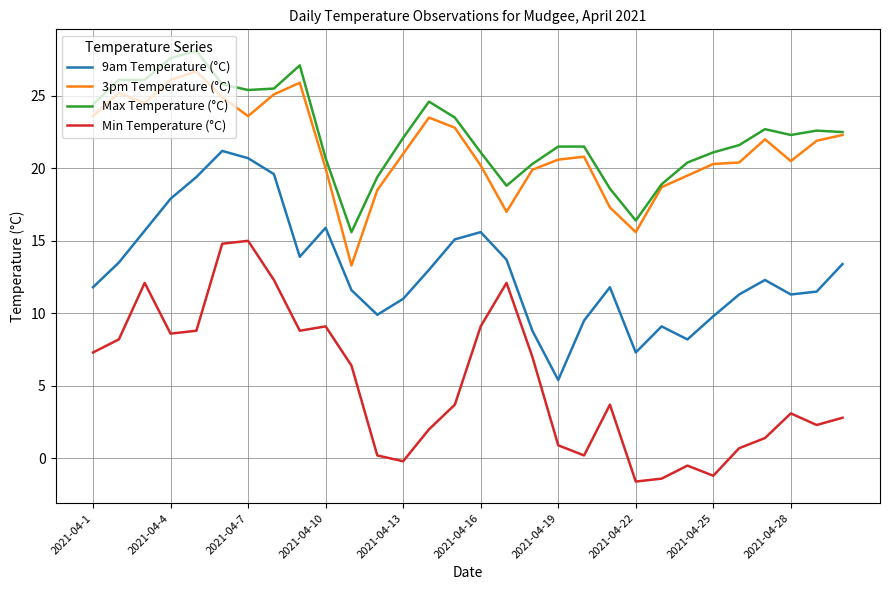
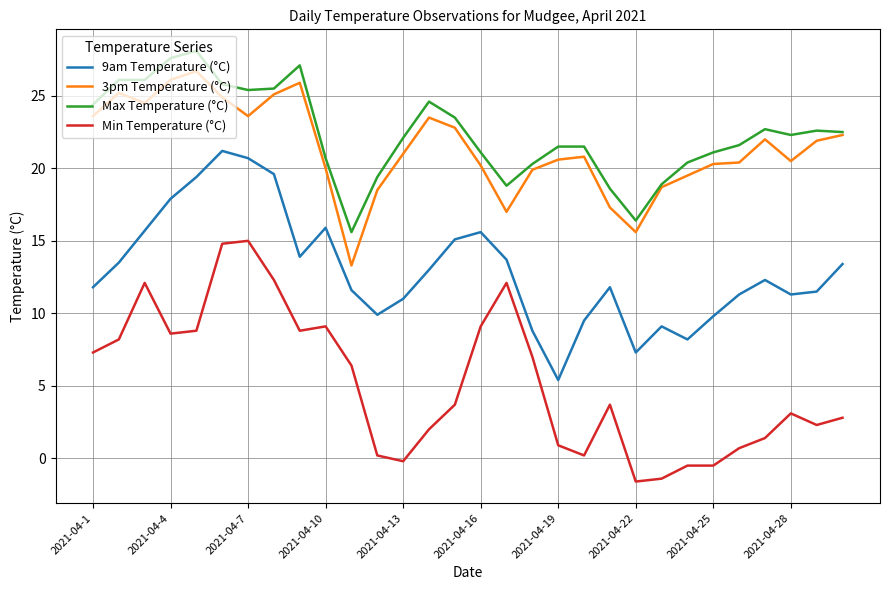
Min Temperature (°C), 2021-04-25: -1.2 -> -0.5
